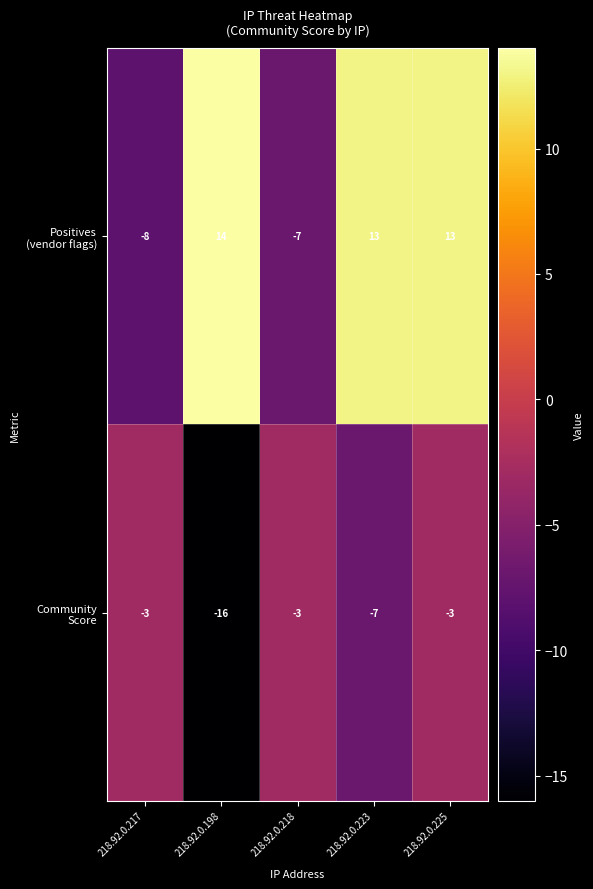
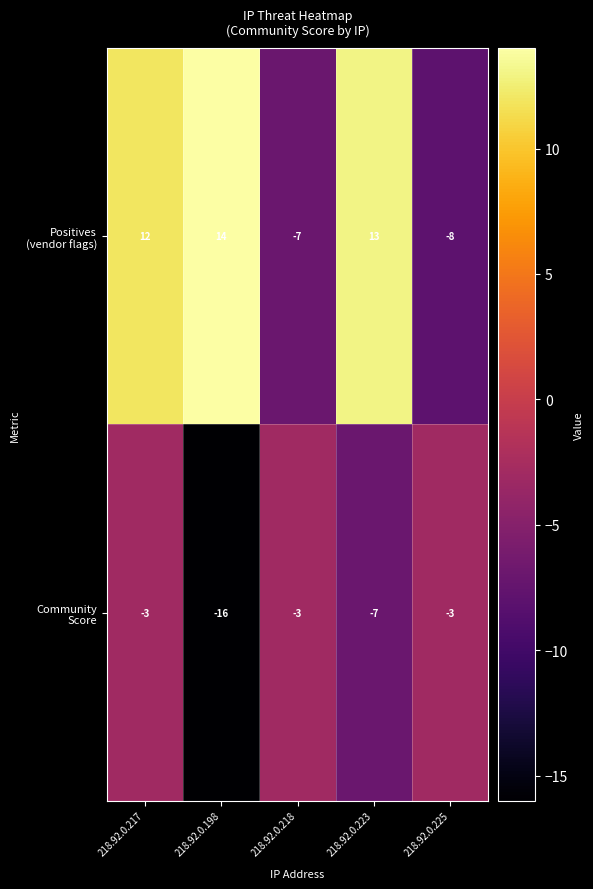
Positives (vendor flags), 218.92.0.217: -8 -> 12
Positives (vendor flags), 218.92.0.225: 13 -> -8
